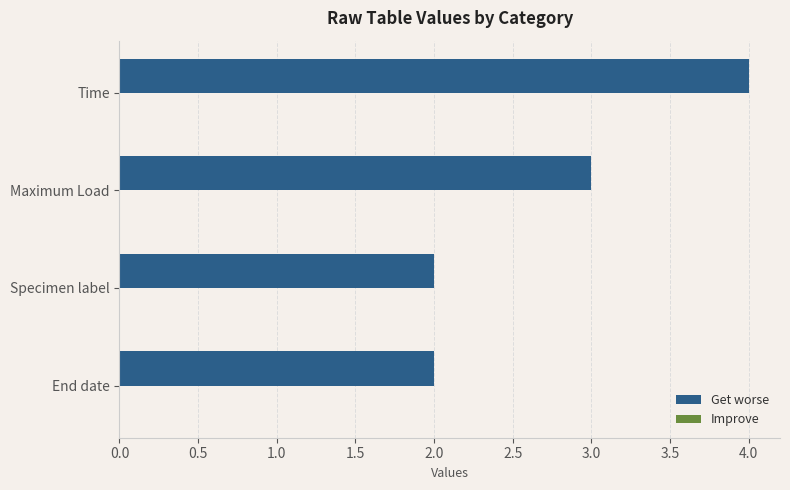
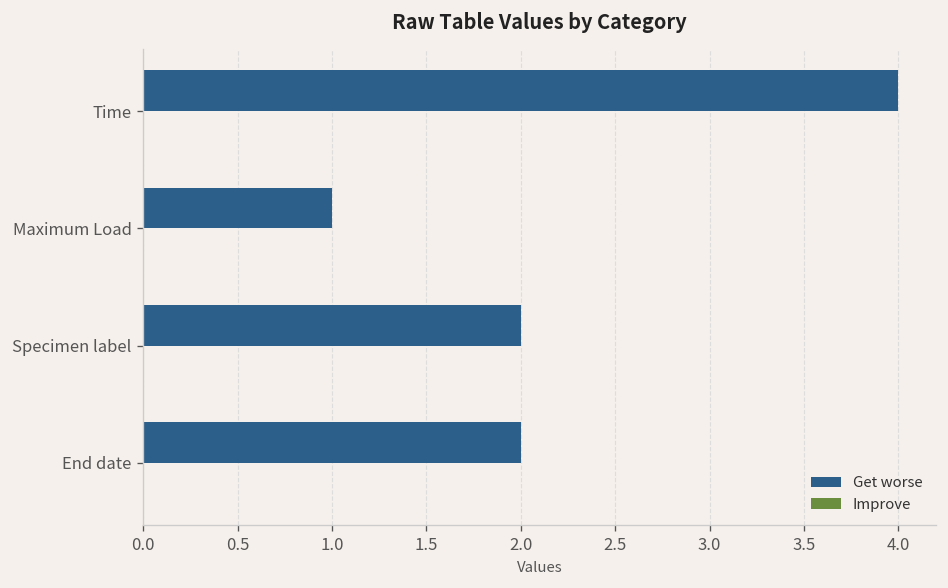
Get worse, Maximum Load: 3 -> 1
